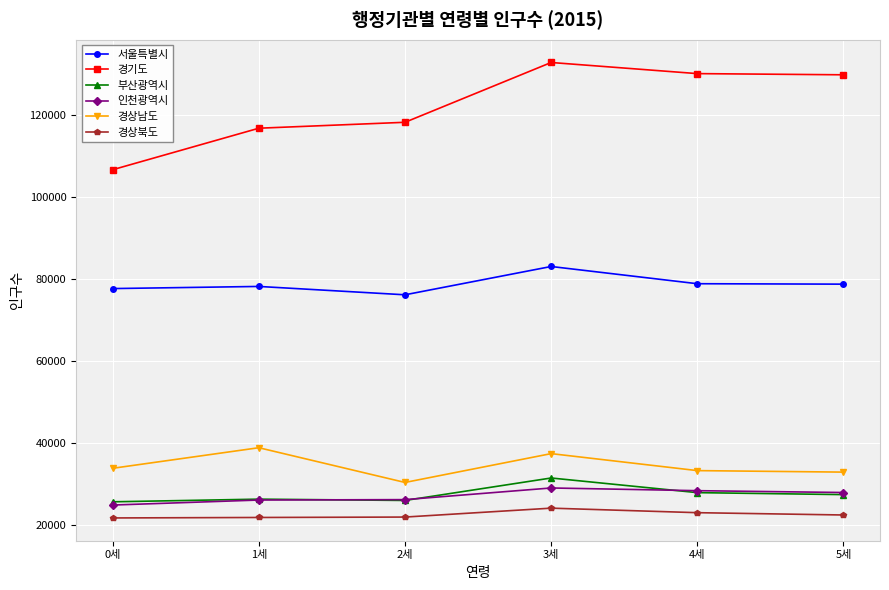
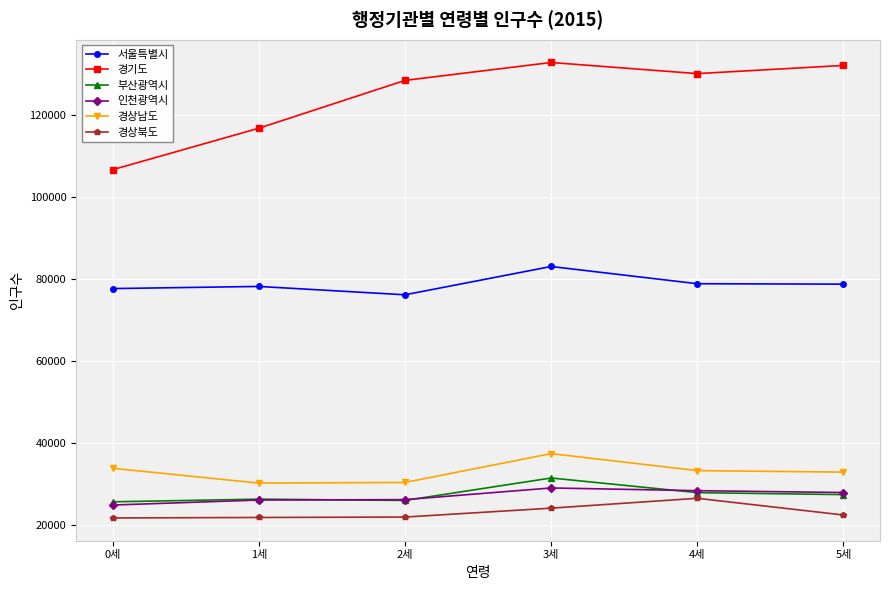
경상남도, 1세: 39000 -> 30000
경기도, 2세: 118000 -> 128000
경상북도, 4세: 23000 -> 27000
경기도, 5세: 130000 -> 132000
